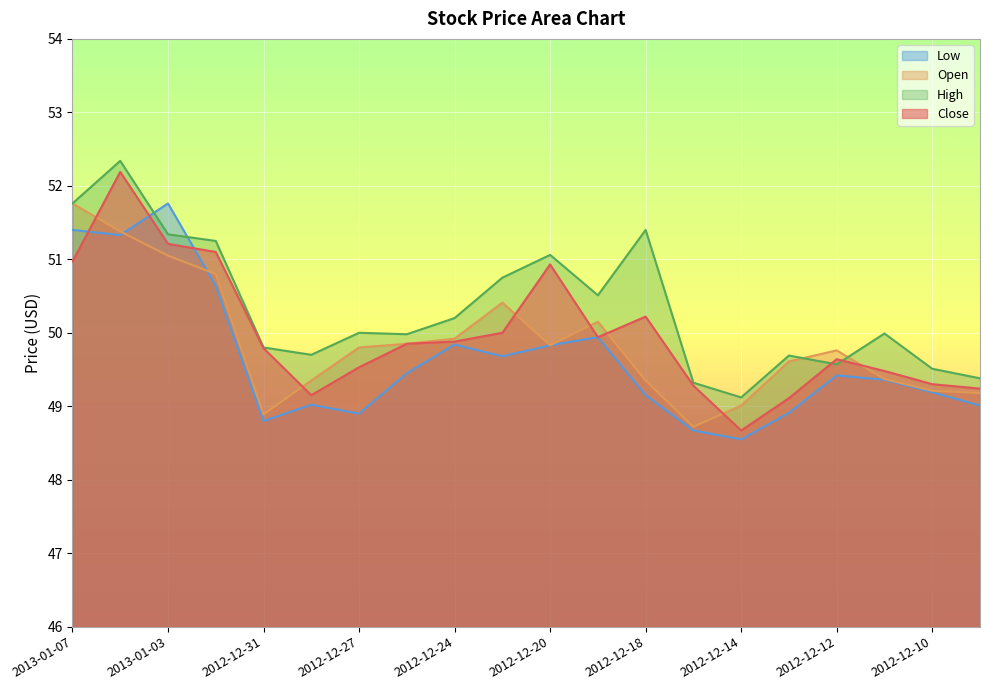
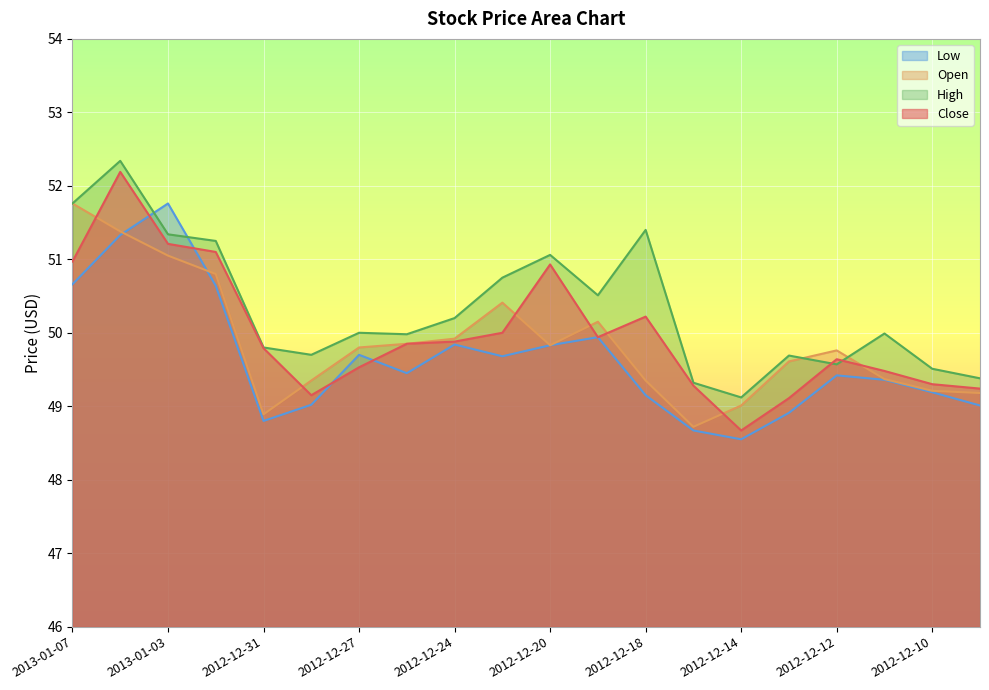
Low, 2013-01-07: 51.4 -> 50.7
Low, 2012-12-27: 48.9 -> 49.7
